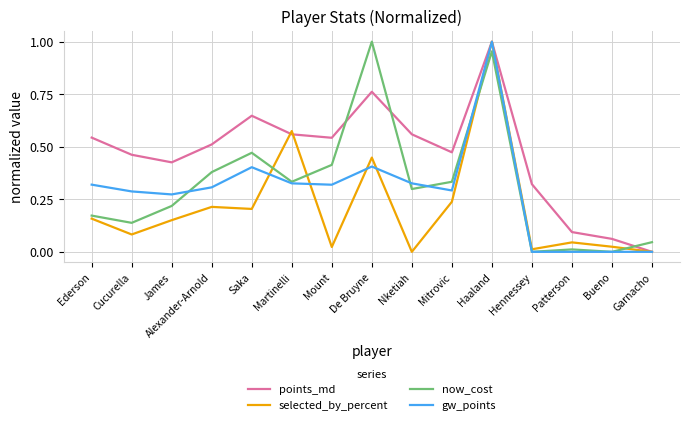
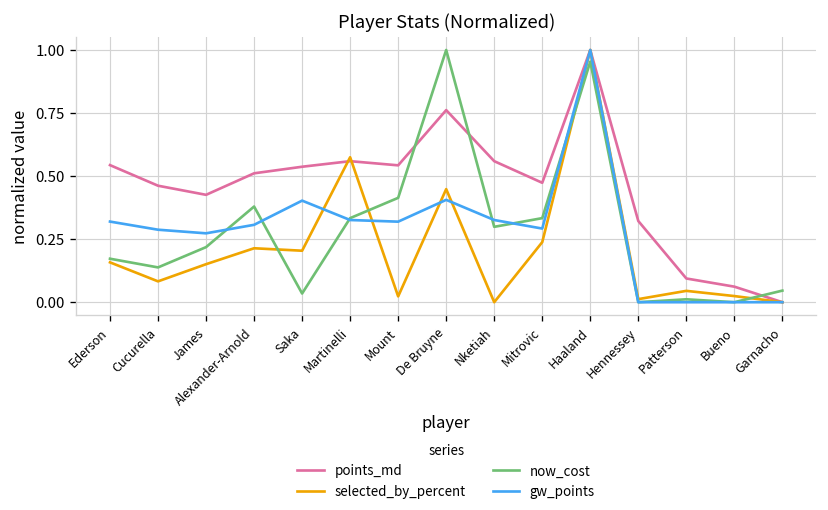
points_md, Saka: 0.65 -> 0.54
now_cost, Saka: 0.47 -> 0.03
